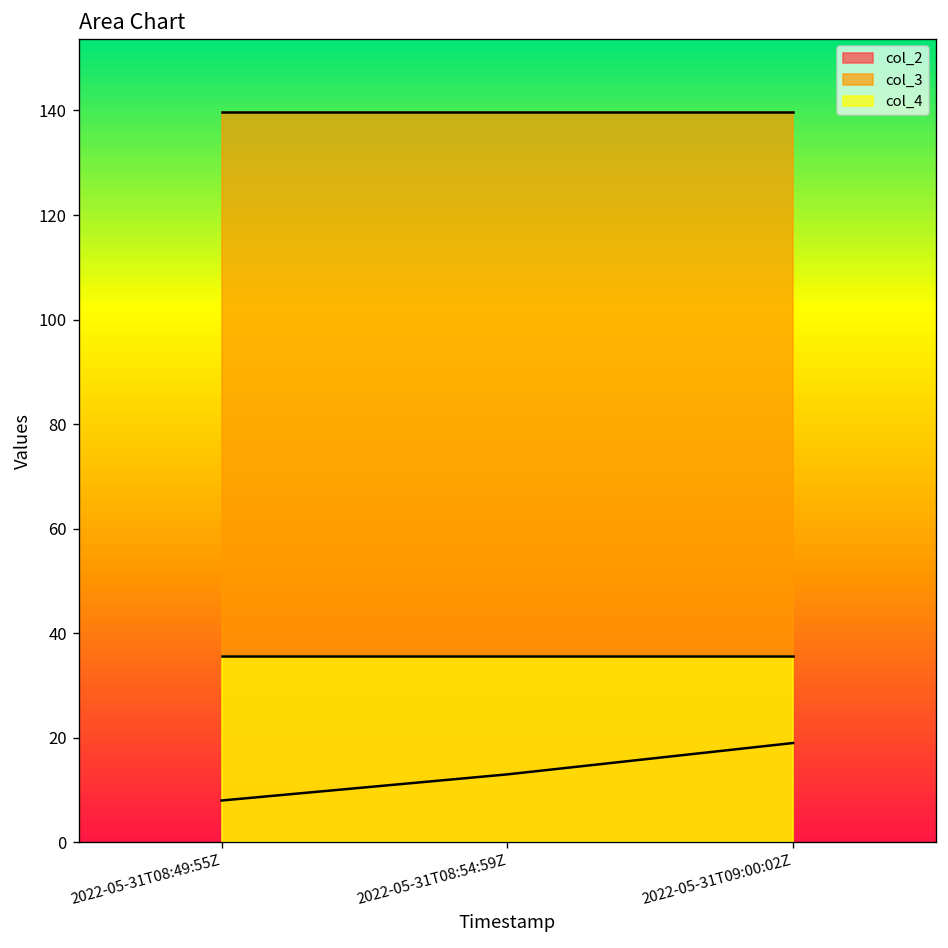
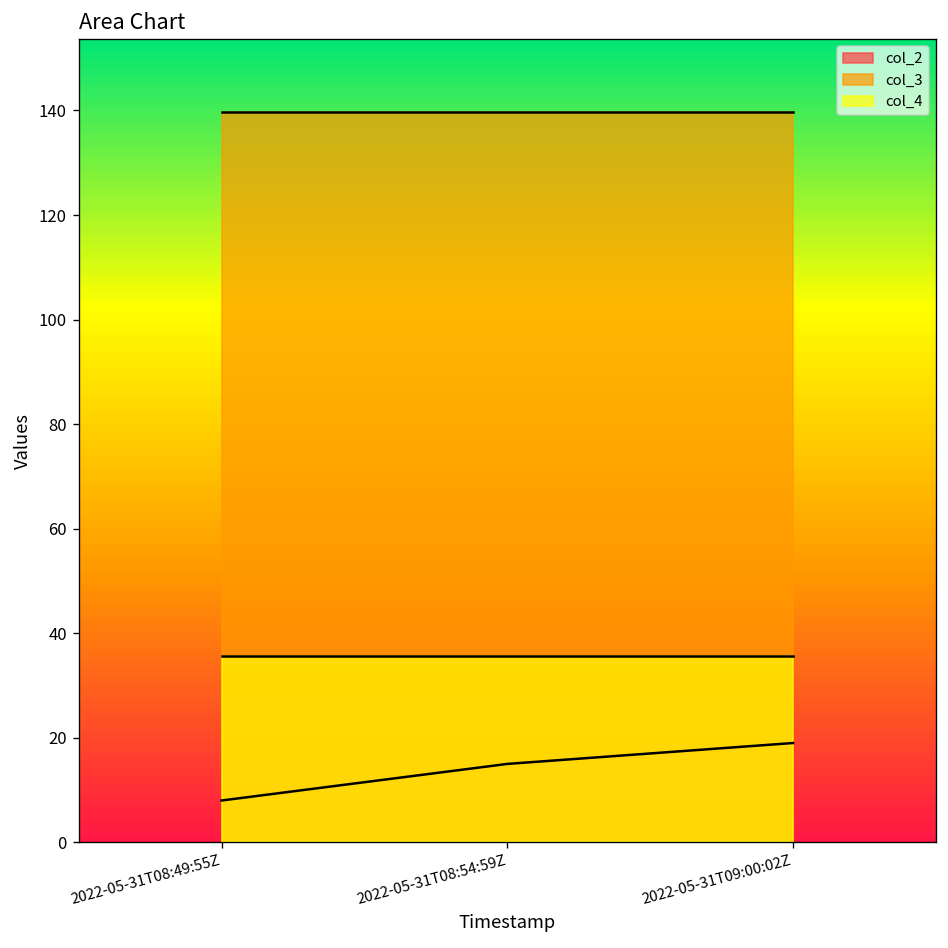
col_2, 2022-05-31T08:54:59Z: 13 -> 15
